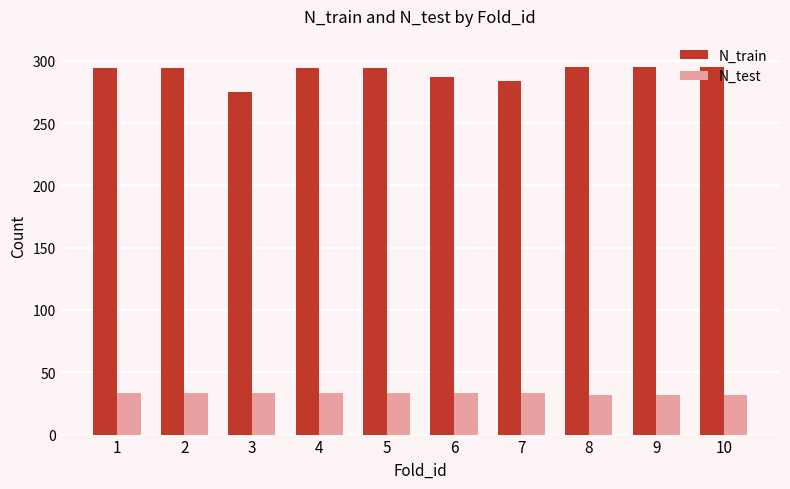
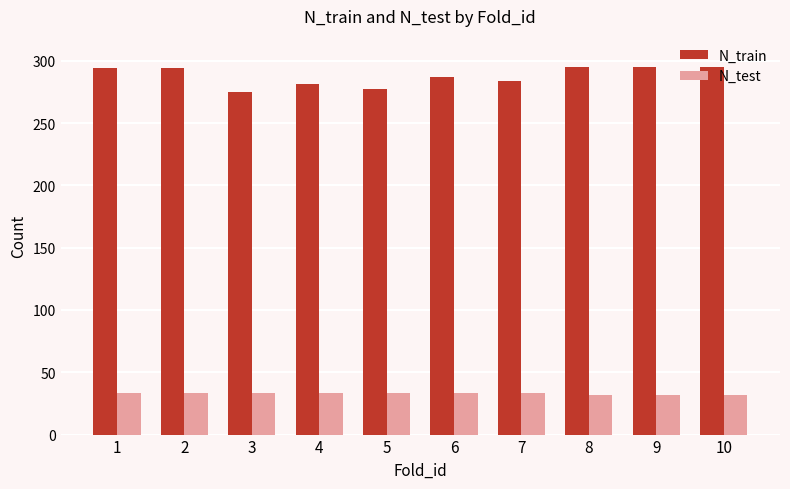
N_train, 4: 294 -> 281
N_train, 5: 294 -> 277
